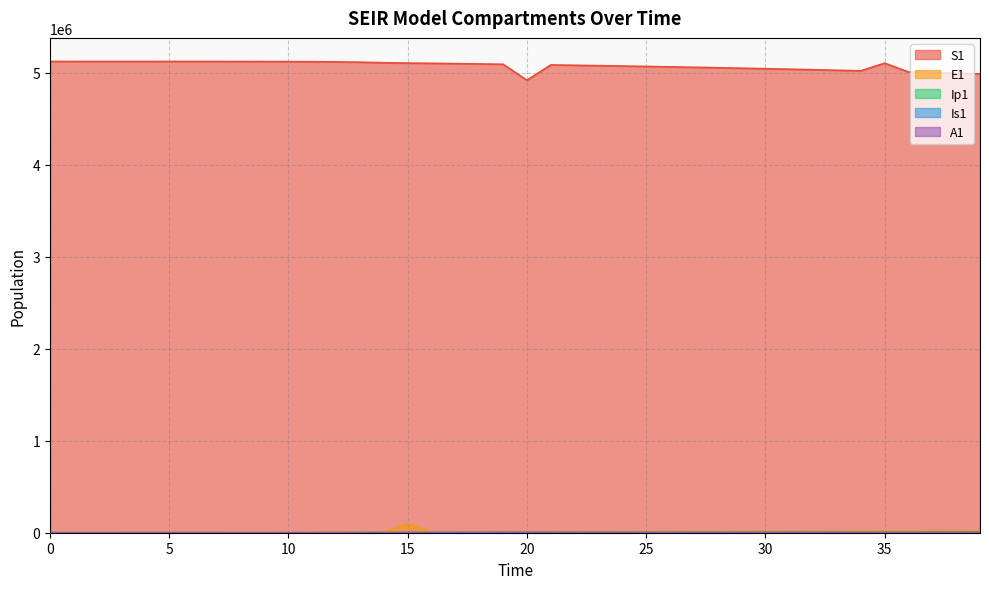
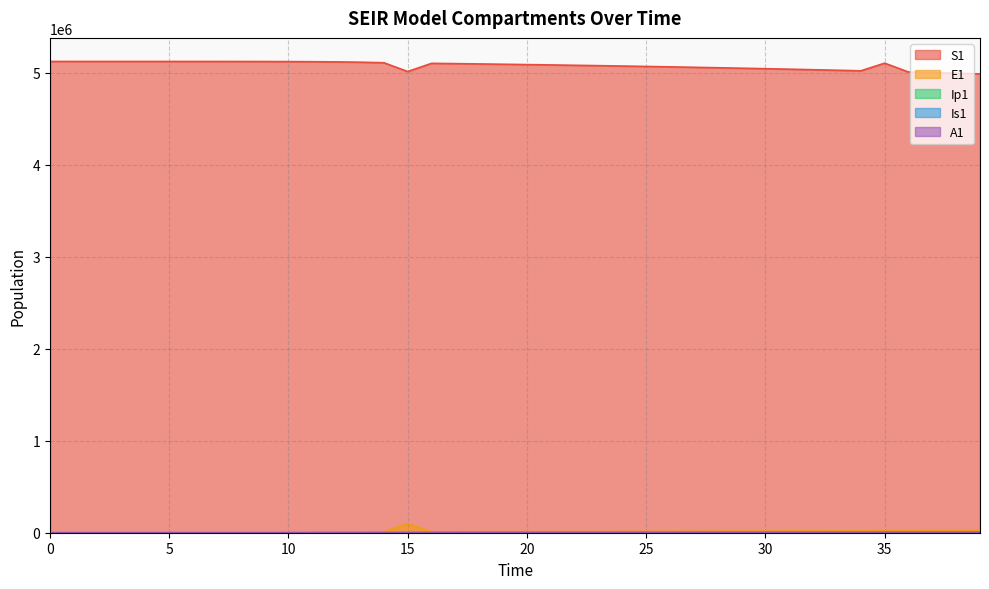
S1, 15: 5100000 -> 5000000
S1, 20: 4900000 -> 5100000
